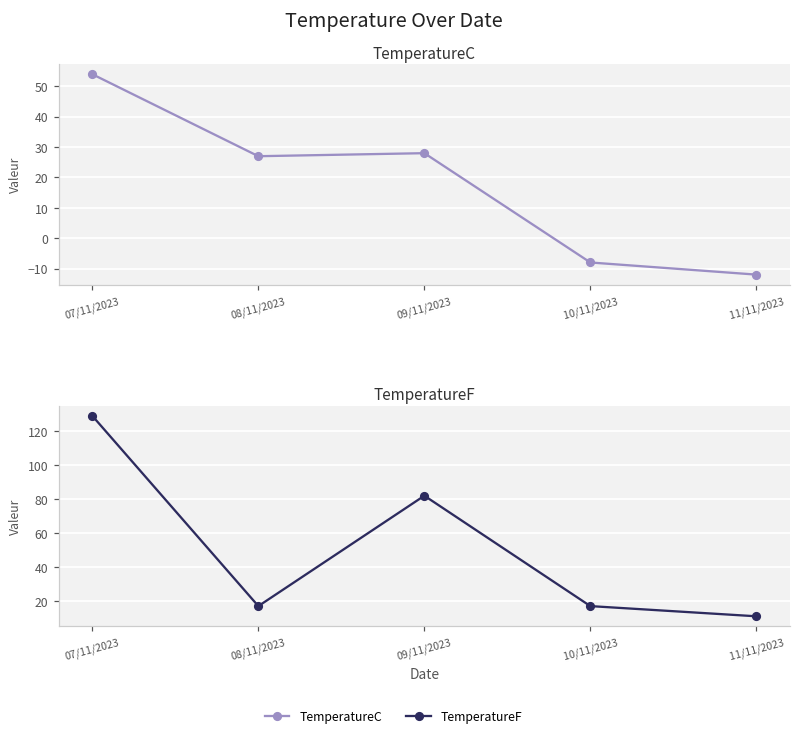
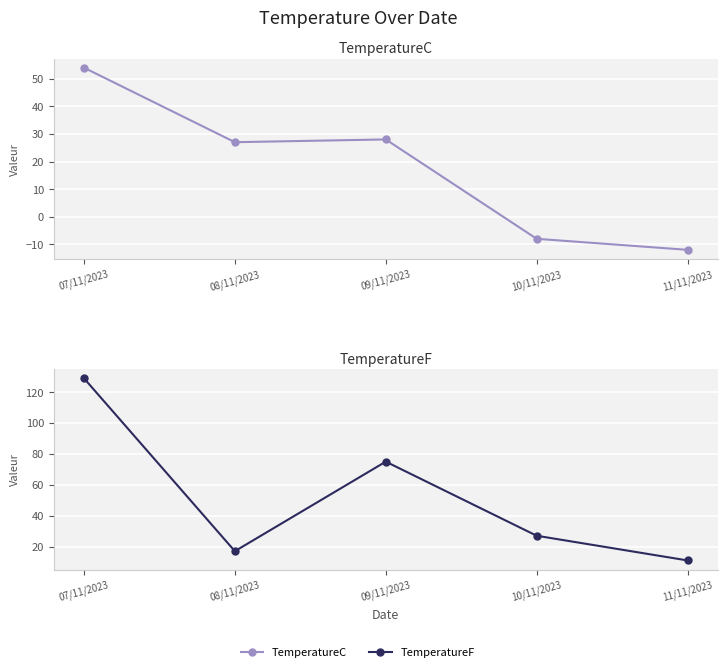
TemperatureF, 09/11/2023: 82 -> 75
TemperatureF, 10/11/2023: 17 -> 27
